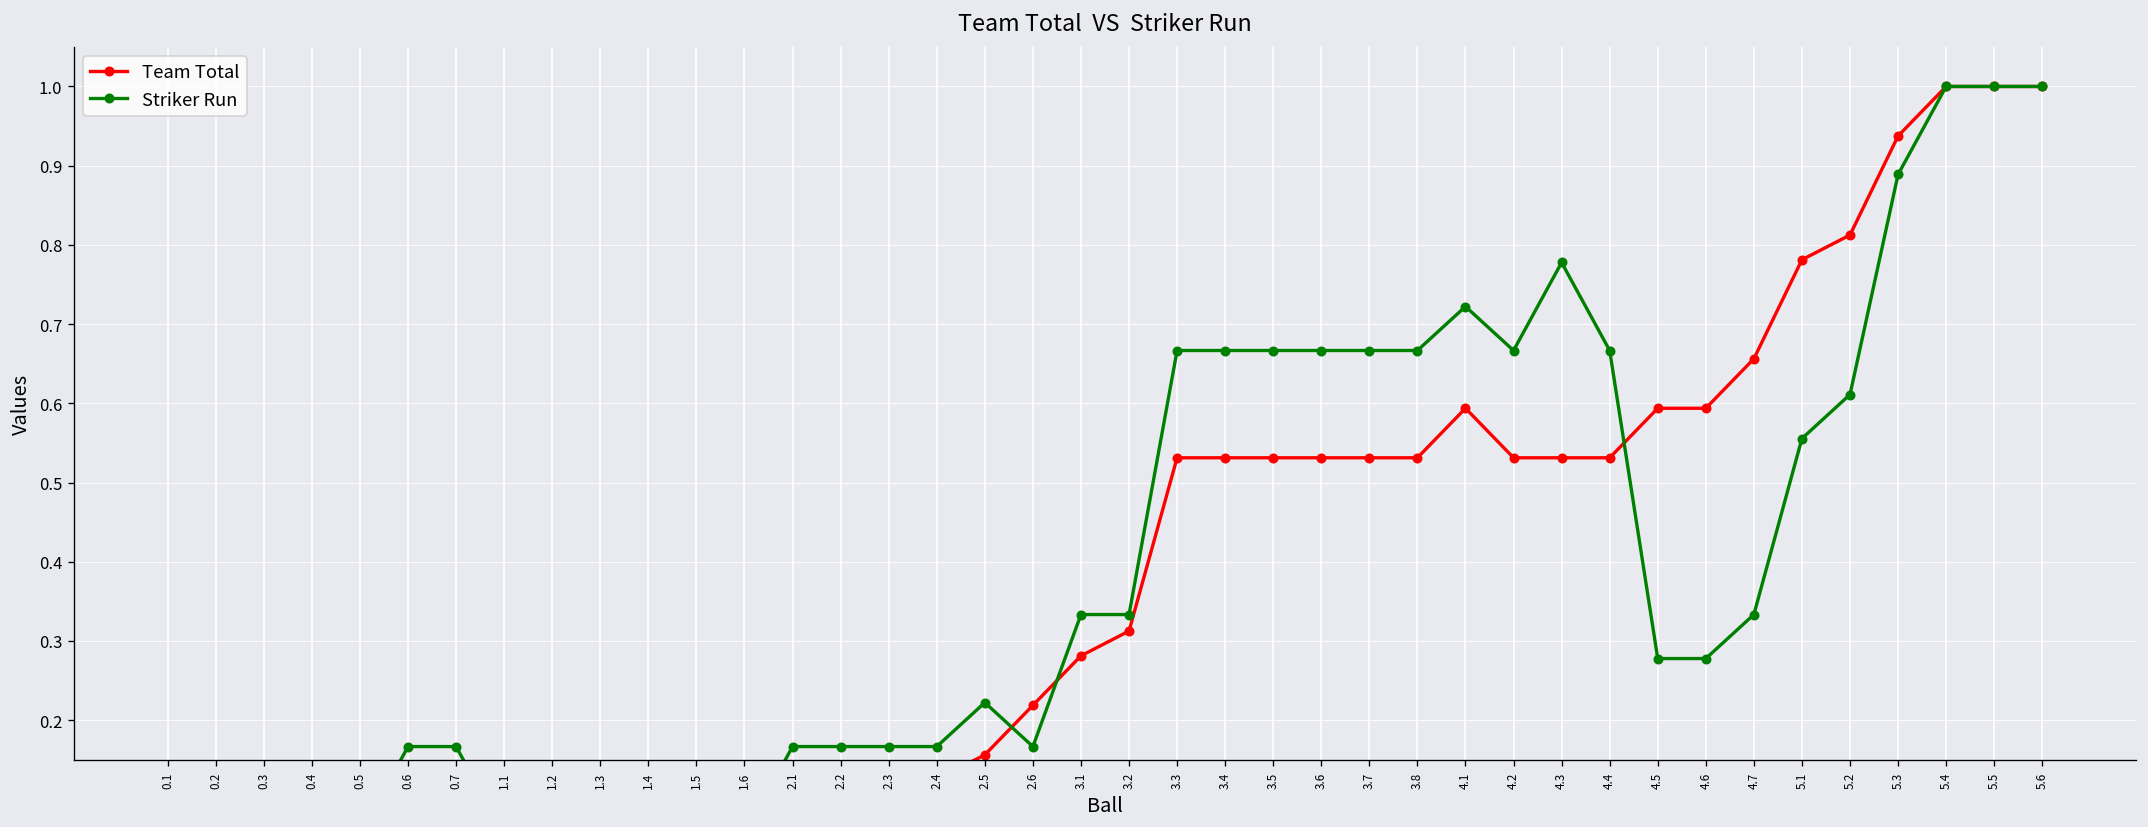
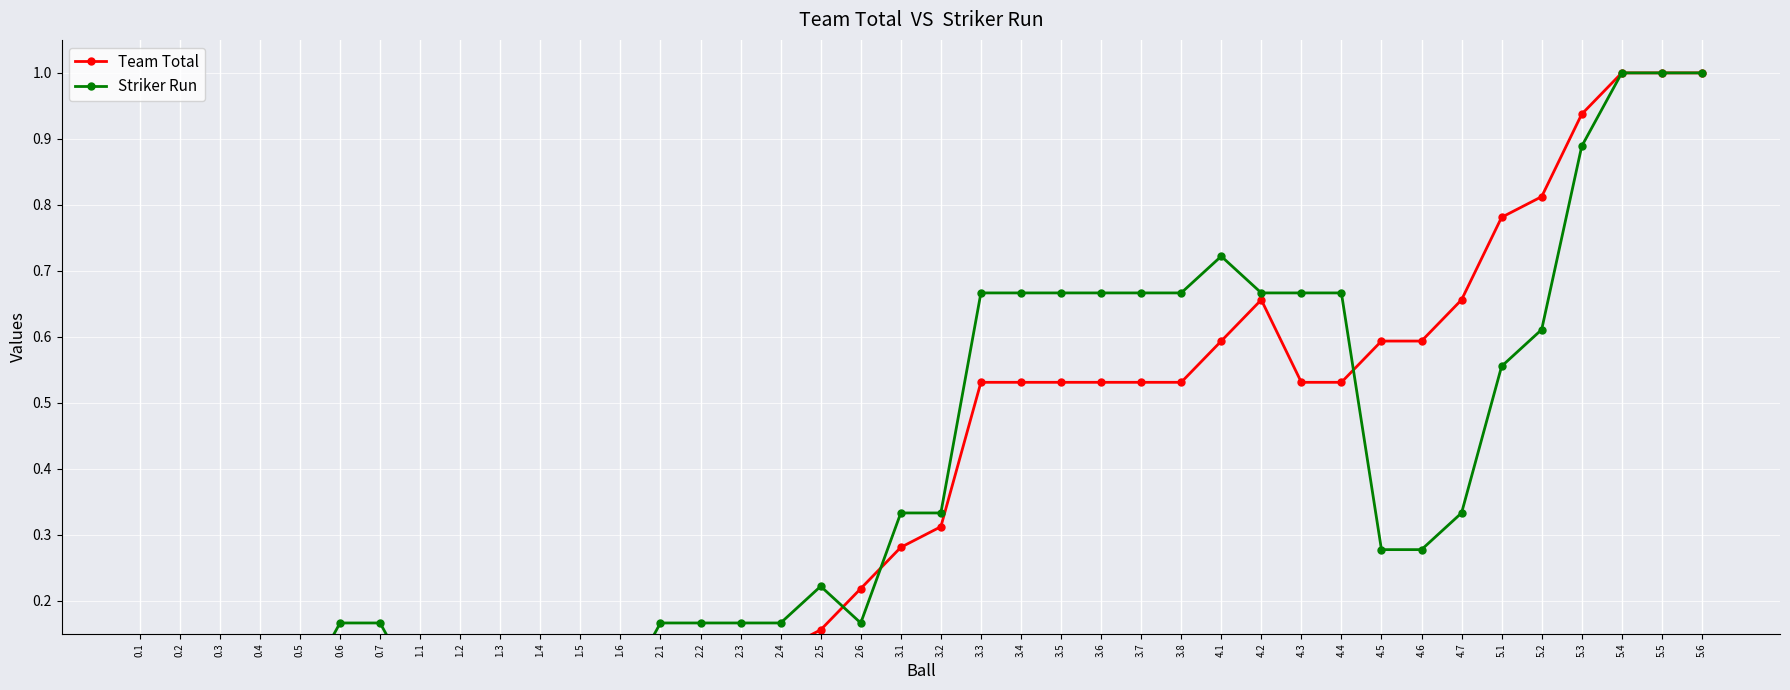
Team Total, 4.2: 0.53 -> 0.66
Striker Run, 4.3: 0.78 -> 0.67
